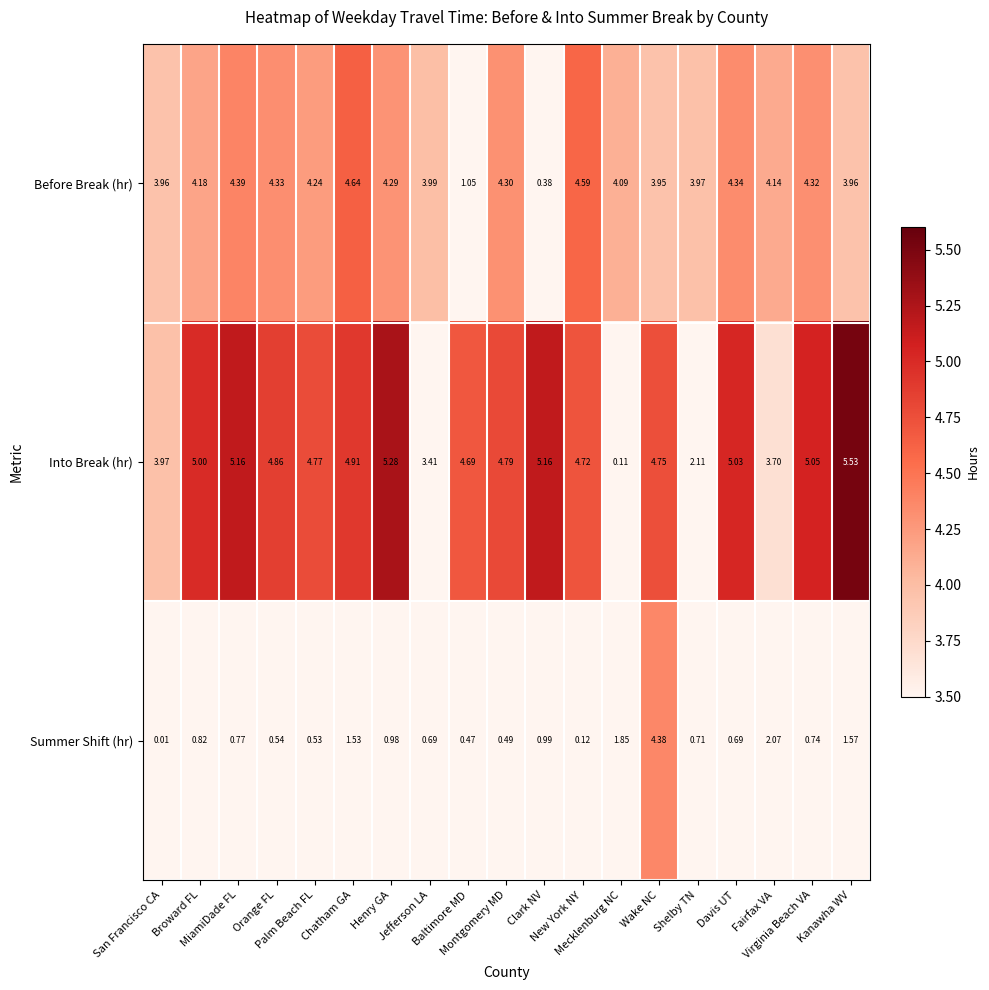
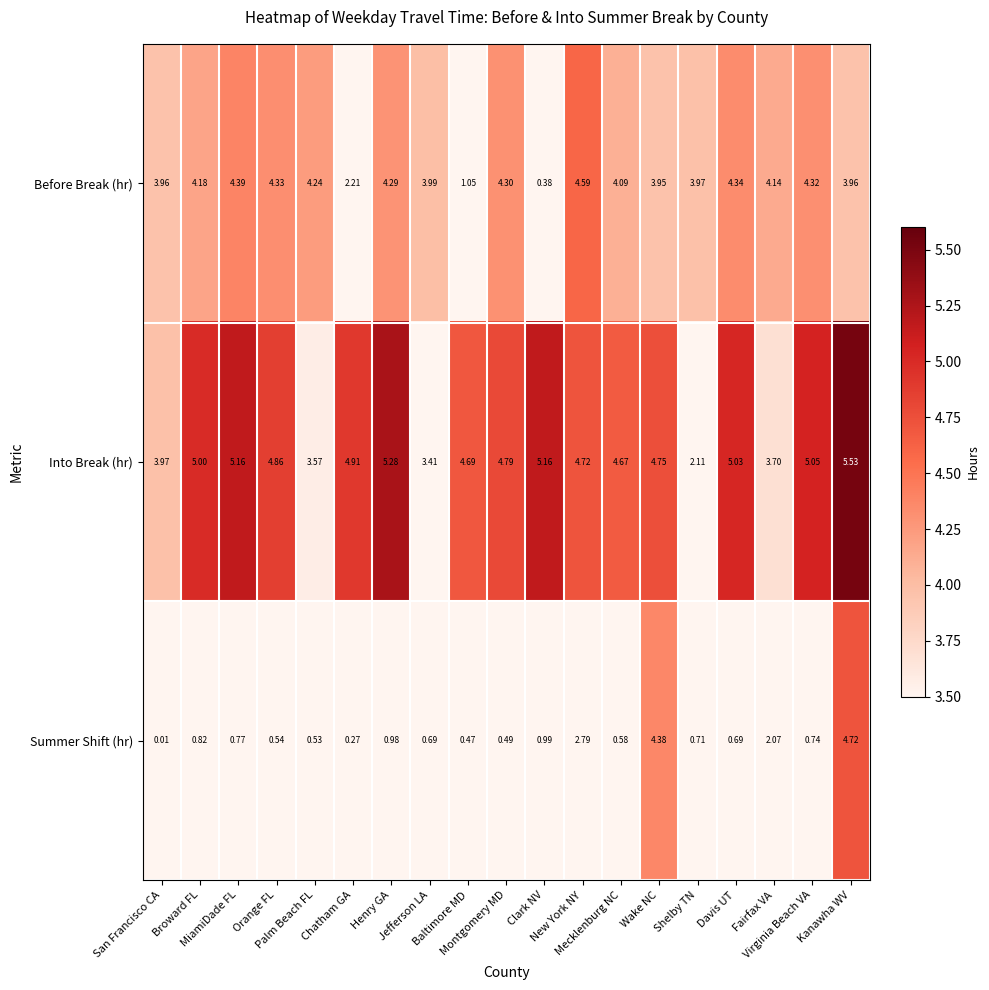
Before Break (hr), Chatham GA: 4.64 -> 2.21
Into Break (hr), Palm Beach FL: 4.77 -> 3.57
Into Break (hr), Mecklenburg NC: 0.11 -> 4.67
Summer Shift (hr), Chatham GA: 1.53 -> 0.27
Summer Shift (hr), New York NY: 0.12 -> 2.79
Summer Shift (hr), Mecklenburg NC: 1.85 -> 0.58
Summer Shift (hr), Kanawha WV: 1.57 -> 4.72
